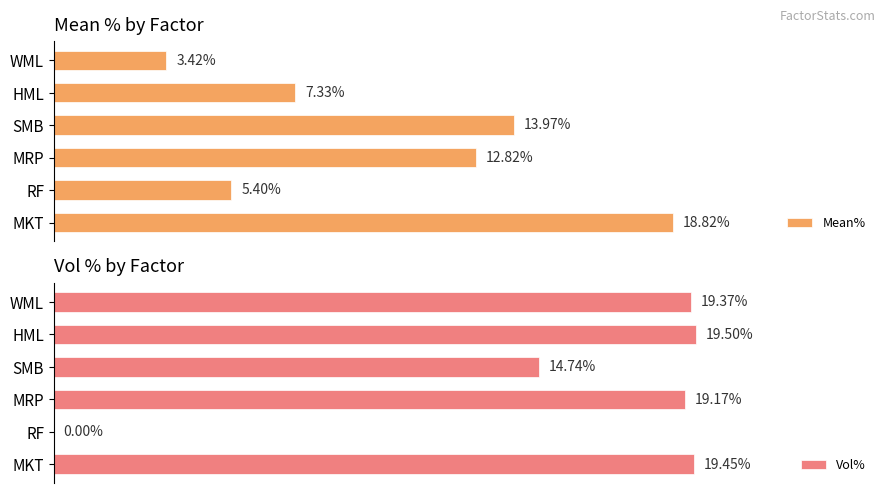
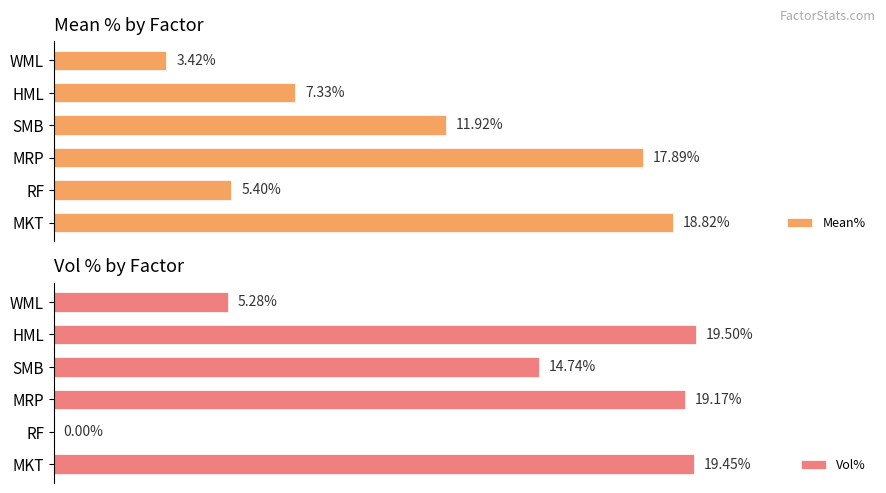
Mean % by Factor, SMB: 13.97% -> 11.92%
Mean % by Factor, MRP: 12.82% -> 17.89%
Vol % by Factor, WML: 19.37% -> 5.28%
